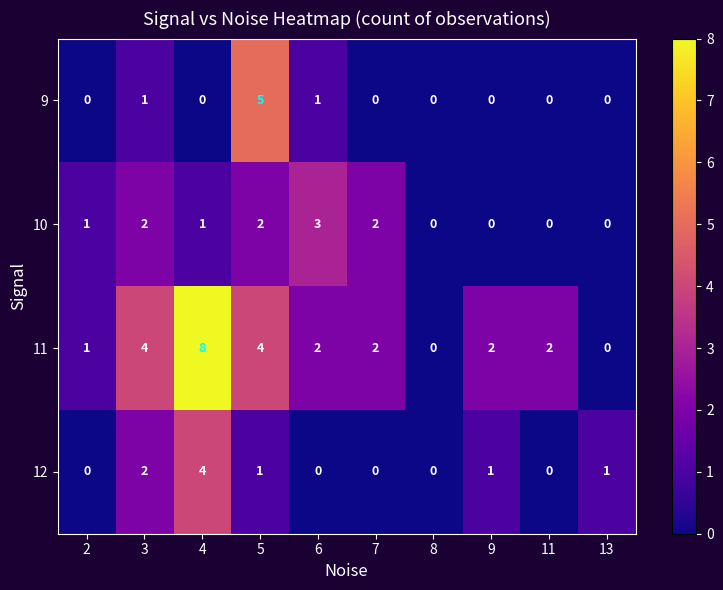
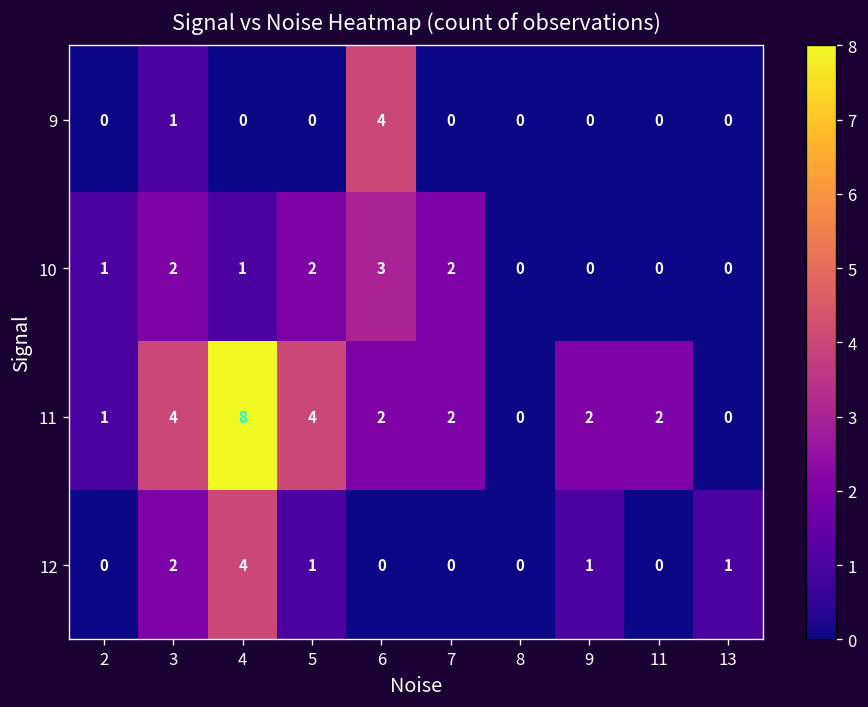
9, 5: 5 -> 0
9, 6: 1 -> 4
